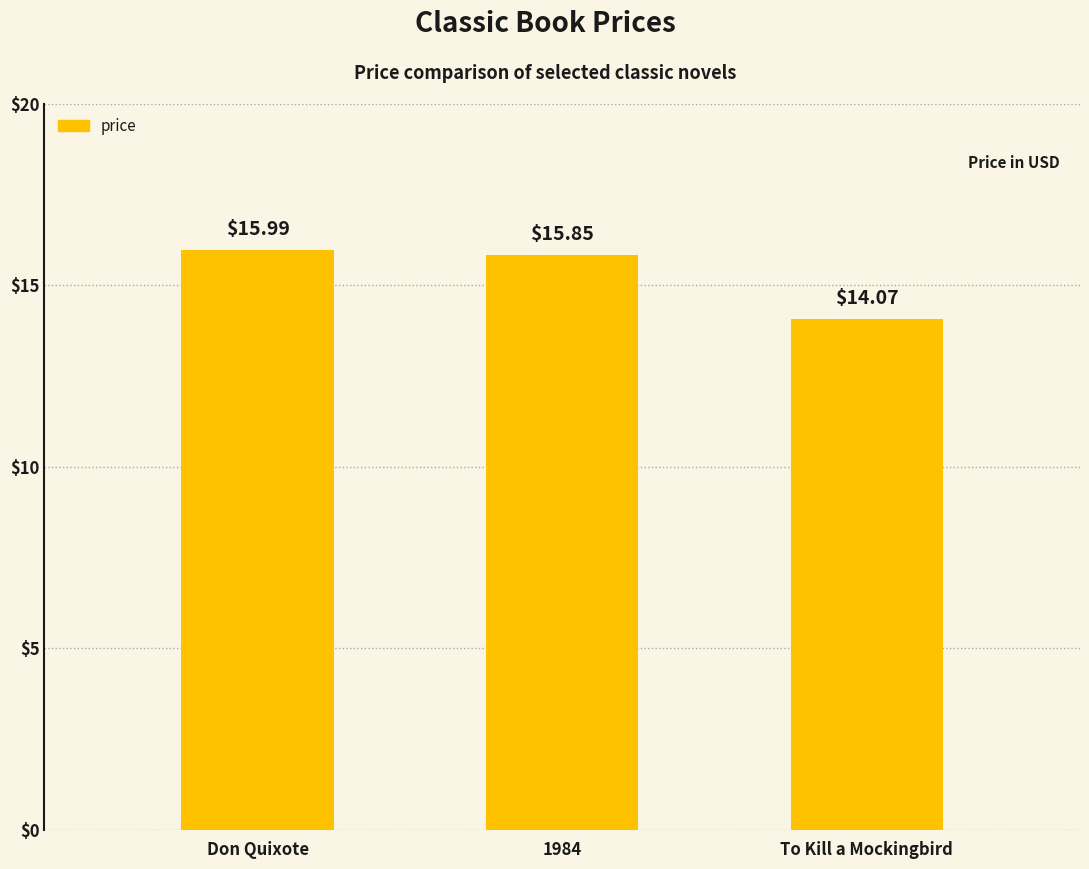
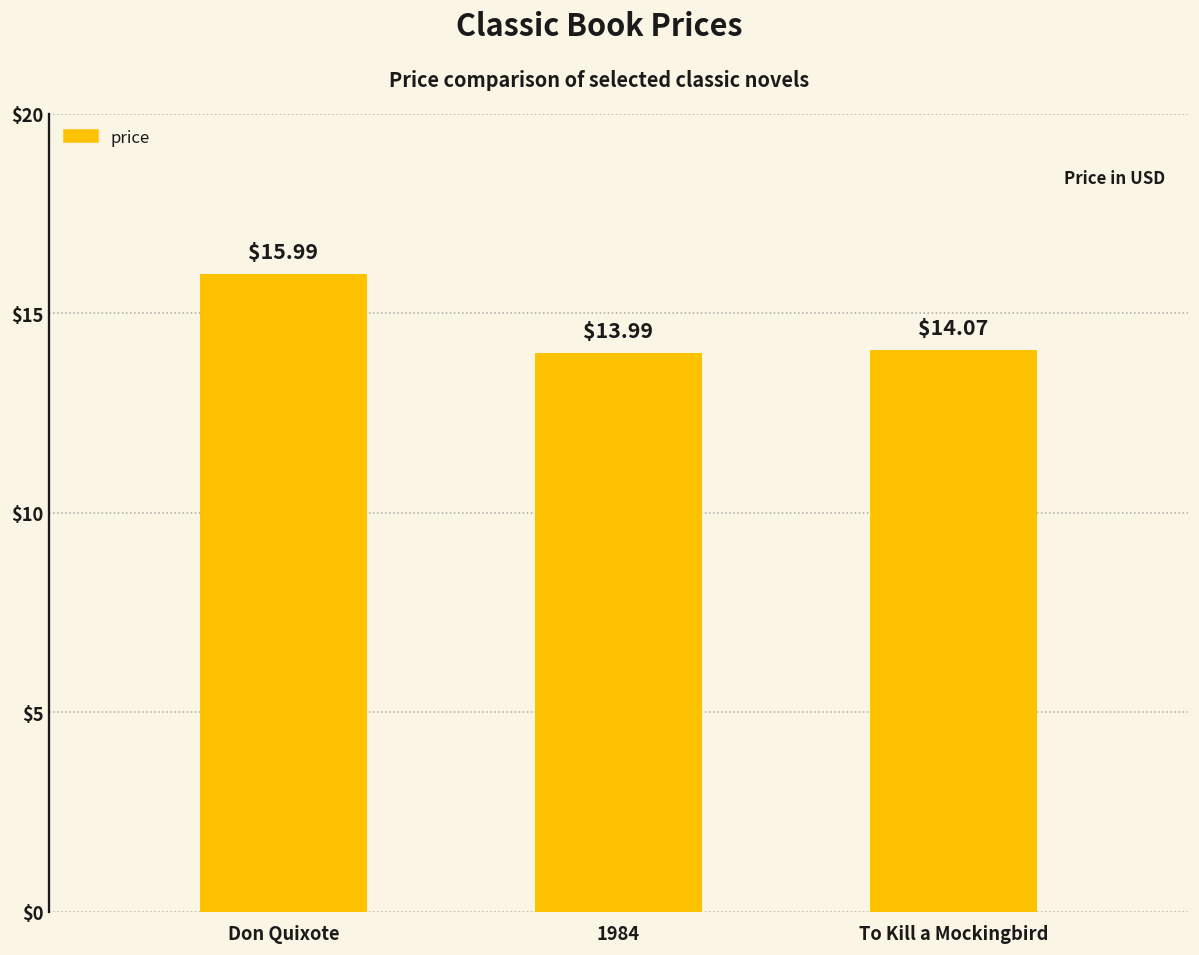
1984: $15.85 -> $13.99
